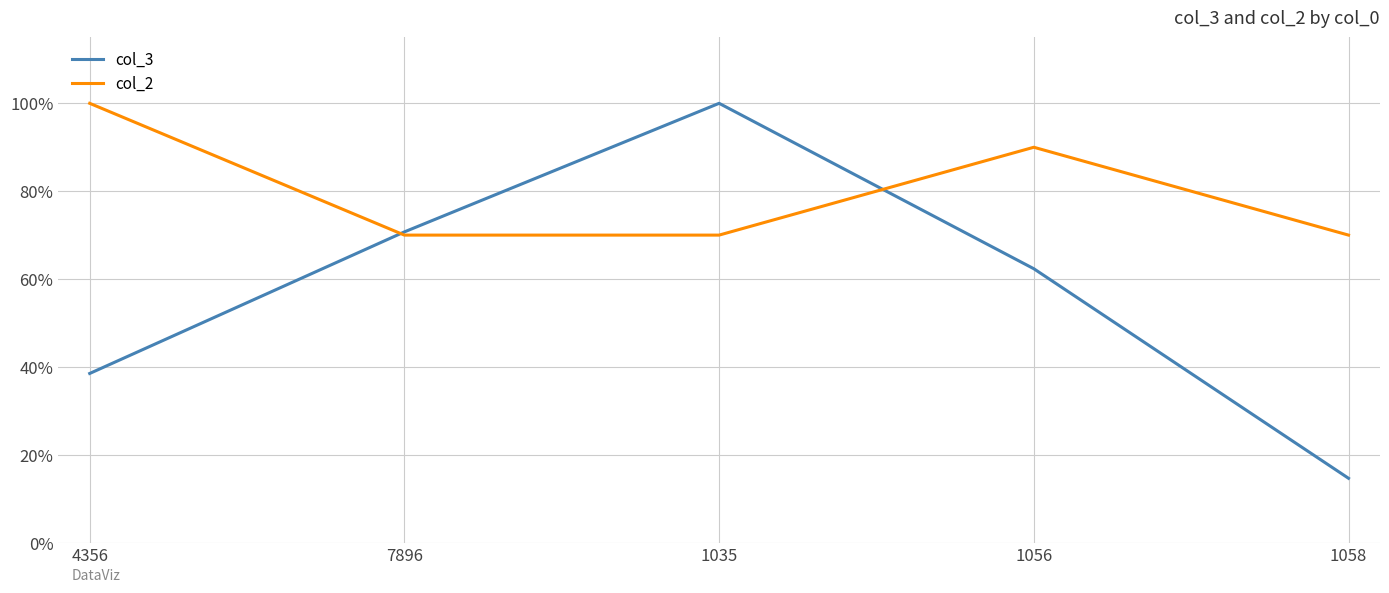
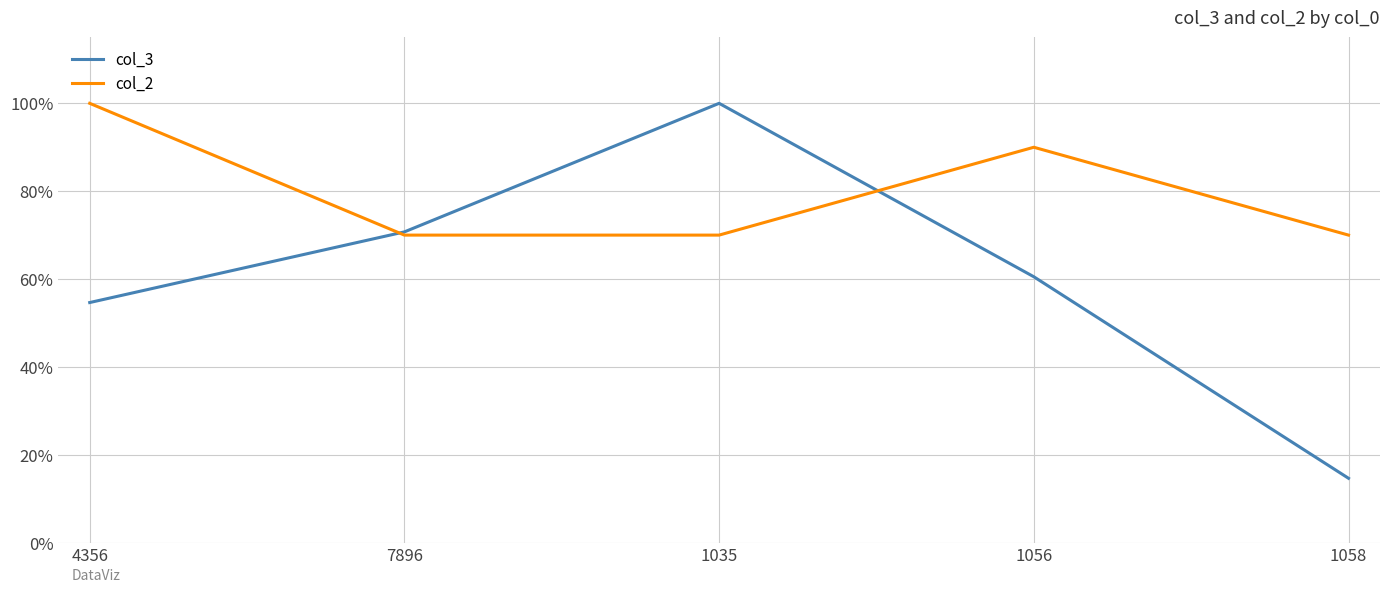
col_3, 4356: 39% -> 55%
col_3, 1056: 62% -> 61%
